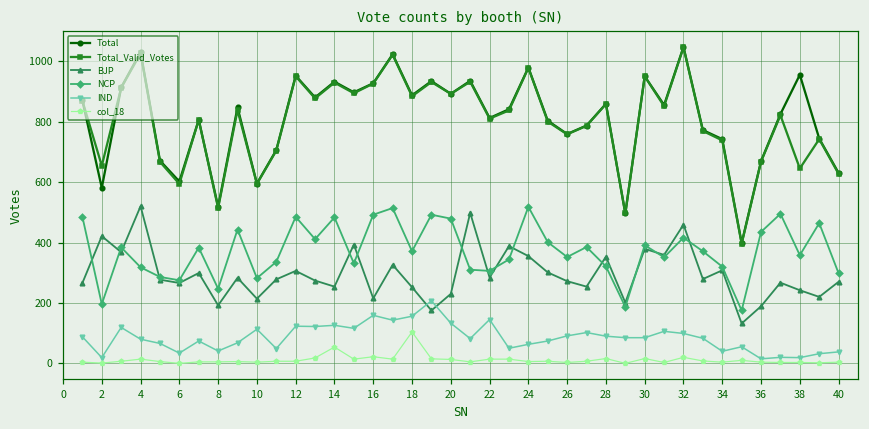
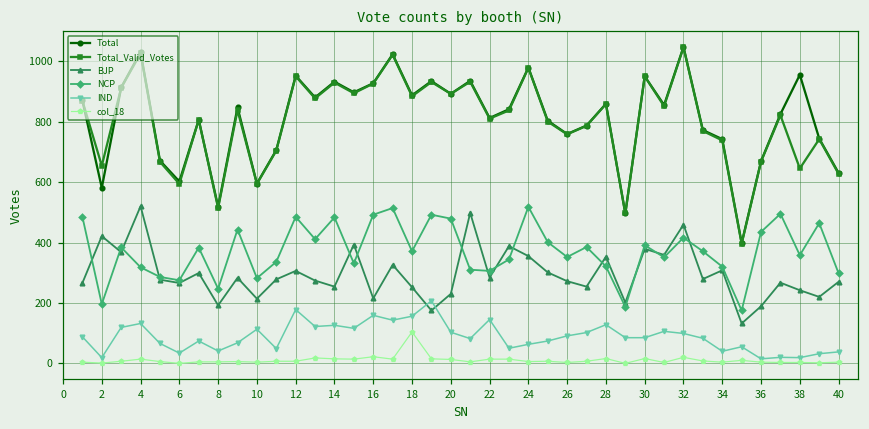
IND, 4: 80 -> 130
IND, 12: 120 -> 180
col_18, 14: 50 -> 20
IND, 20: 130 -> 100
IND, 28: 90 -> 130
